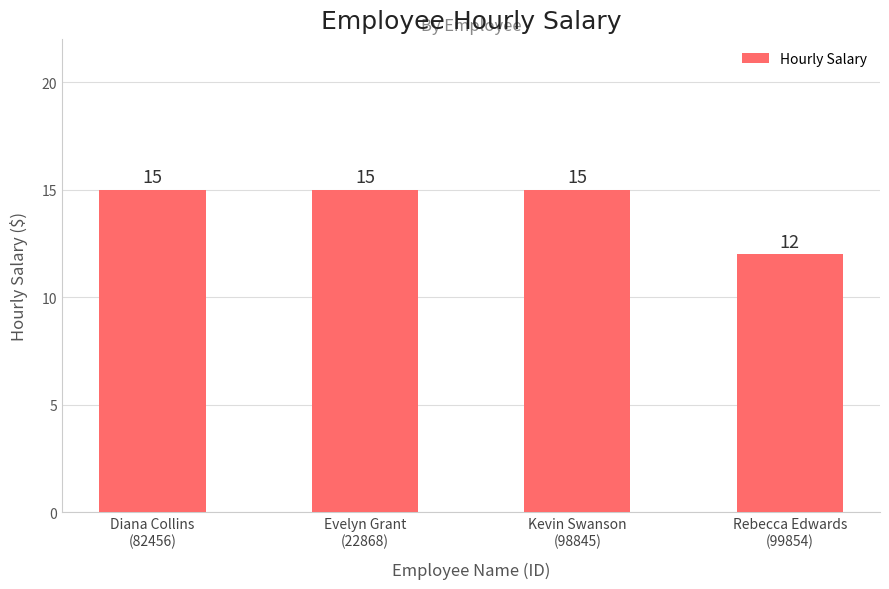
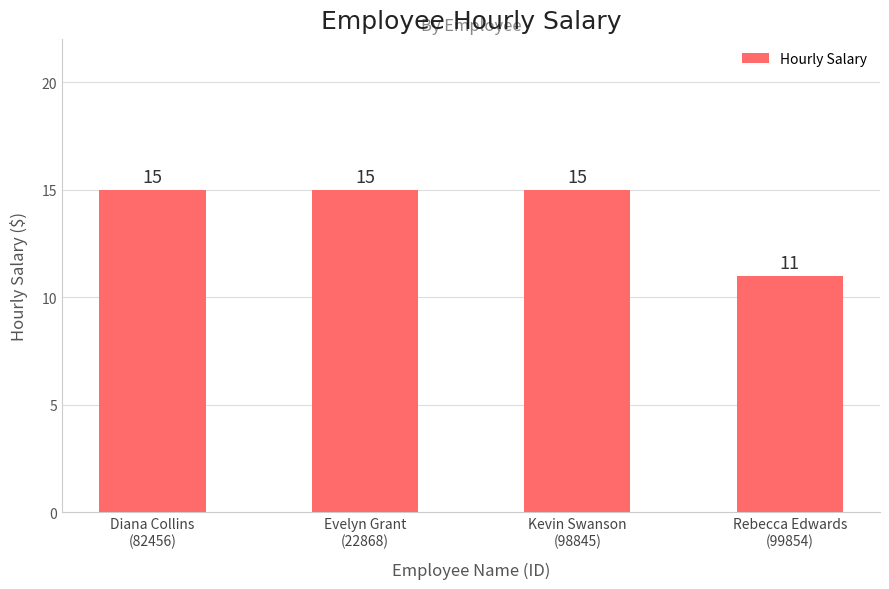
Rebecca Edwards (99854): 12 -> 11
